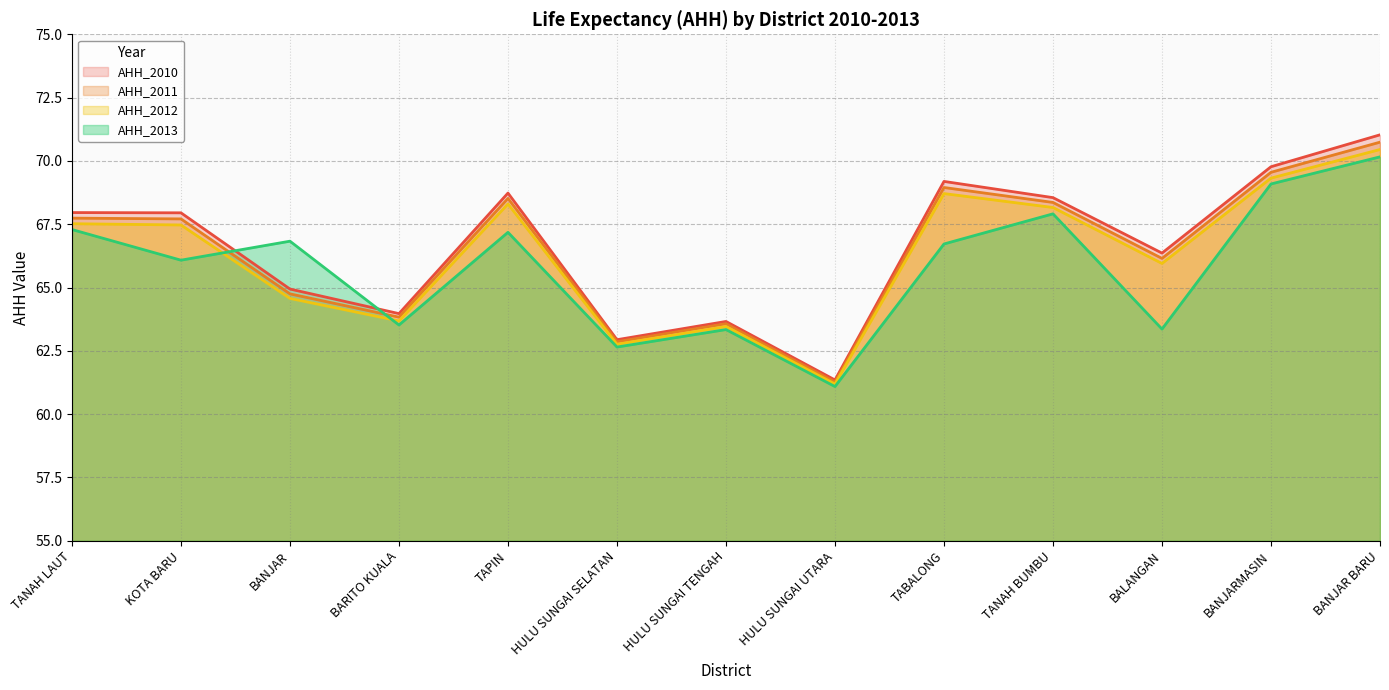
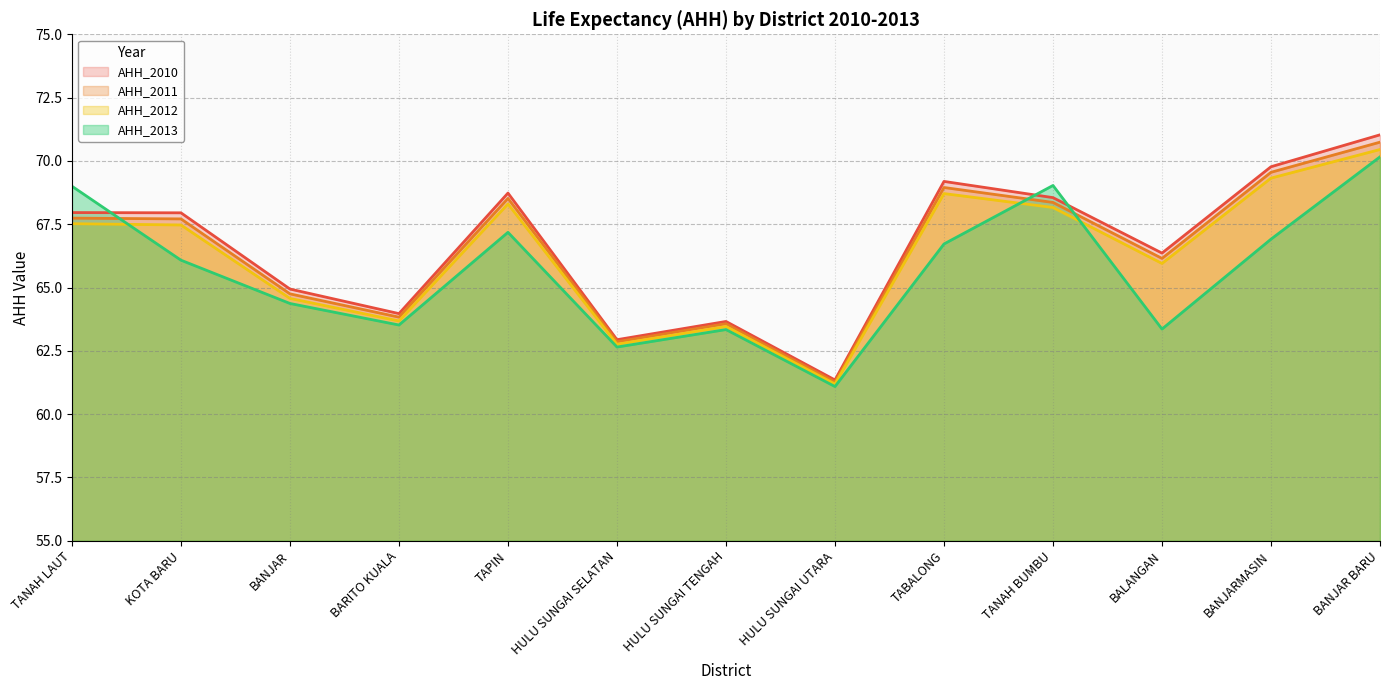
AHH_2013, TANAH LAUT: 67.3 -> 69.0
AHH_2013, BANJAR: 66.8 -> 64.4
AHH_2013, TANAH BUMBU: 67.9 -> 69.0
AHH_2013, BANJARMASIN: 69.1 -> 66.9
